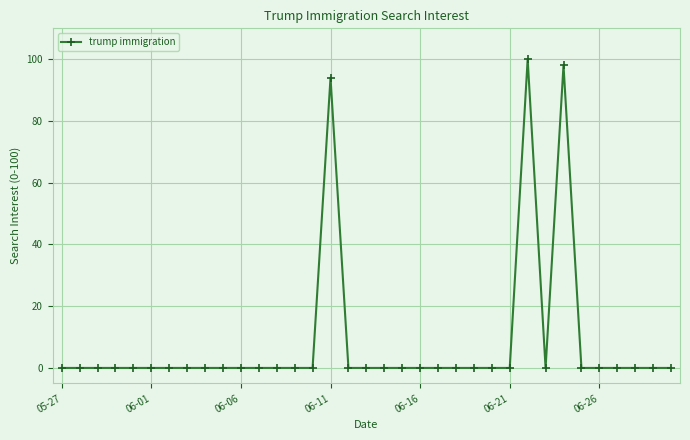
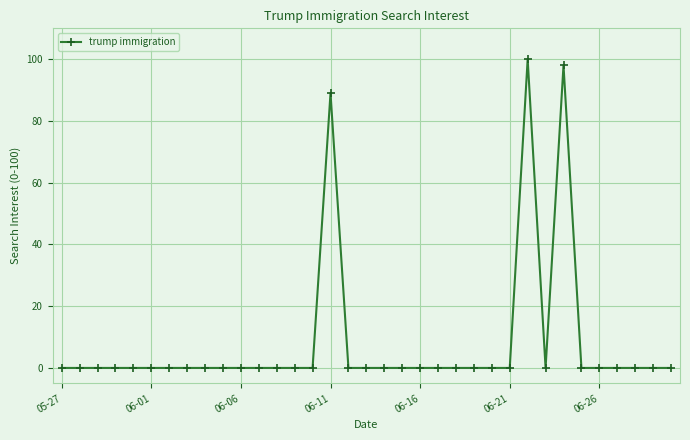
06-11: 94 -> 89
